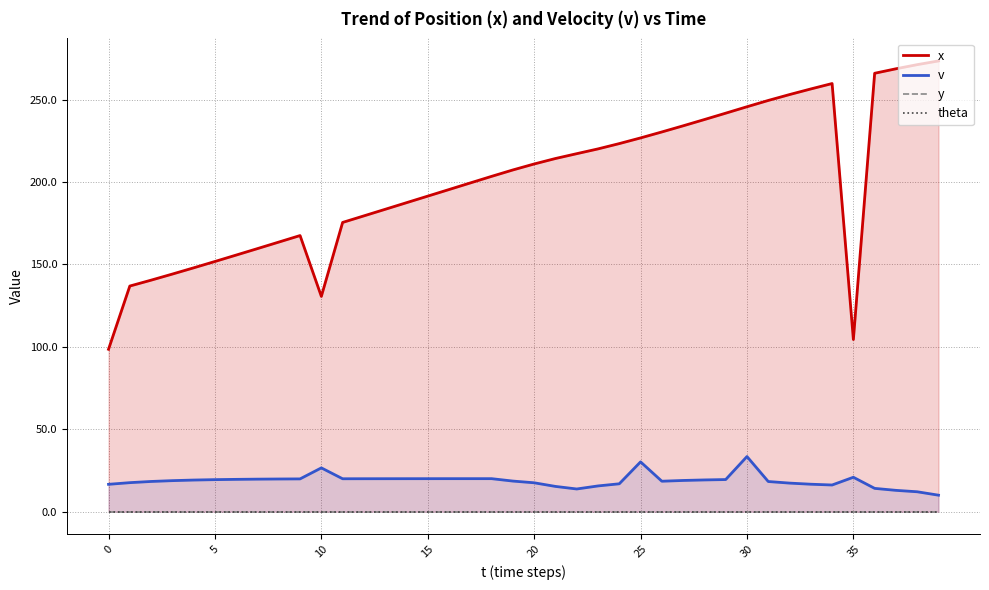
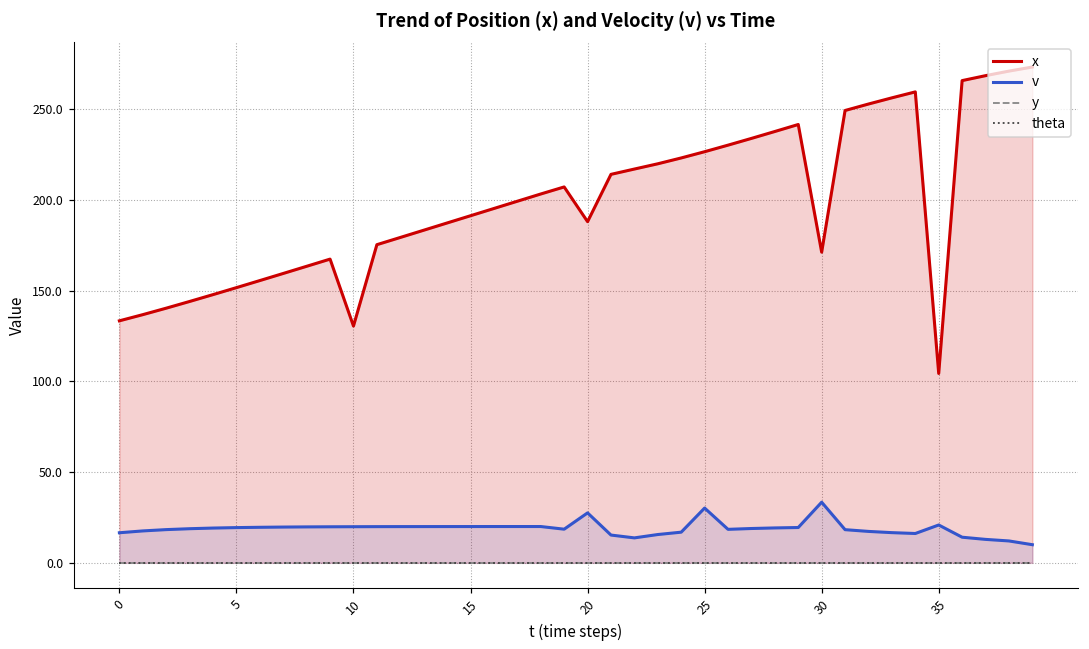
x, 0: 98 -> 133
v, 10: 27 -> 20
x, 20: 211 -> 188
v, 20: 17 -> 28
x, 30: 246 -> 171
